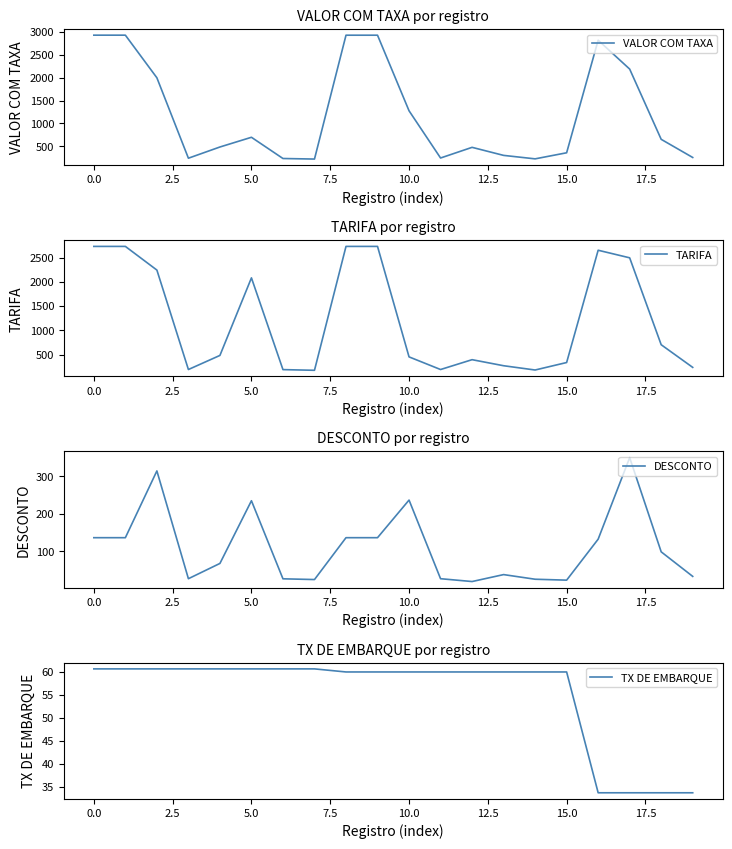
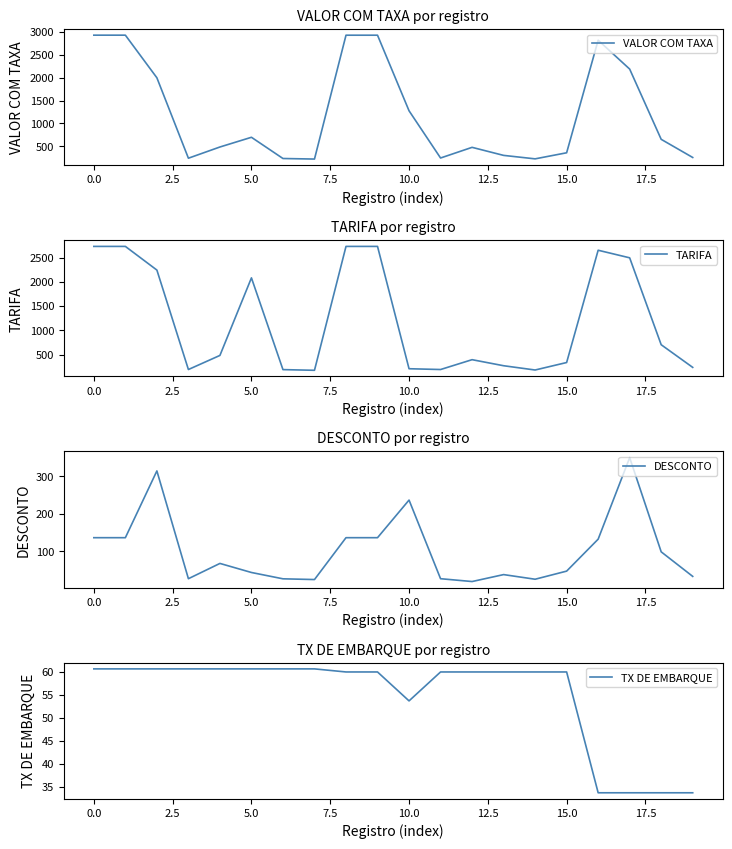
TARIFA por registro, 10.0: 500 -> 200
DESCONTO por registro, 5.0: 230 -> 40
DESCONTO por registro, 15.0: 20 -> 50
TX DE EMBARQUE por registro, 10.0: 60 -> 54
